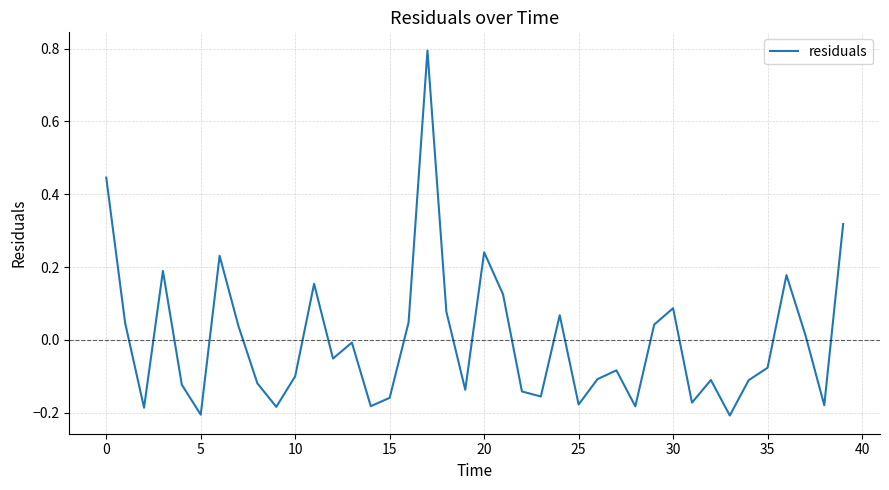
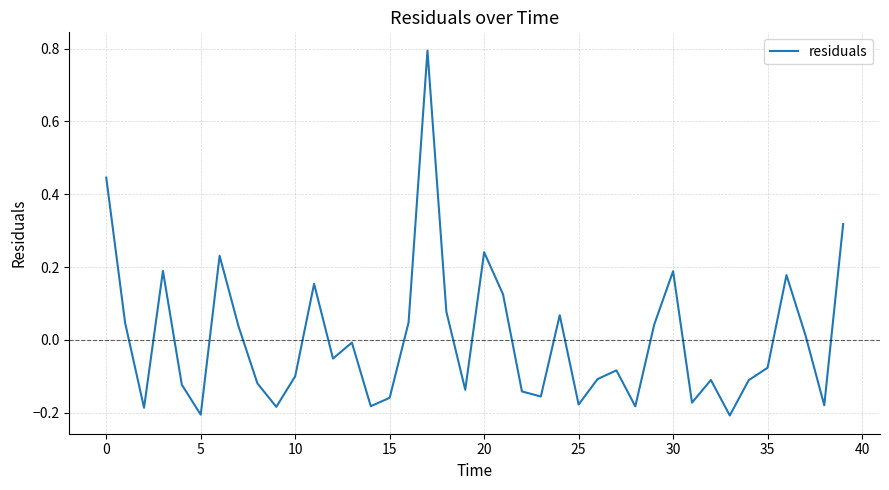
30: 0.09 -> 0.19
